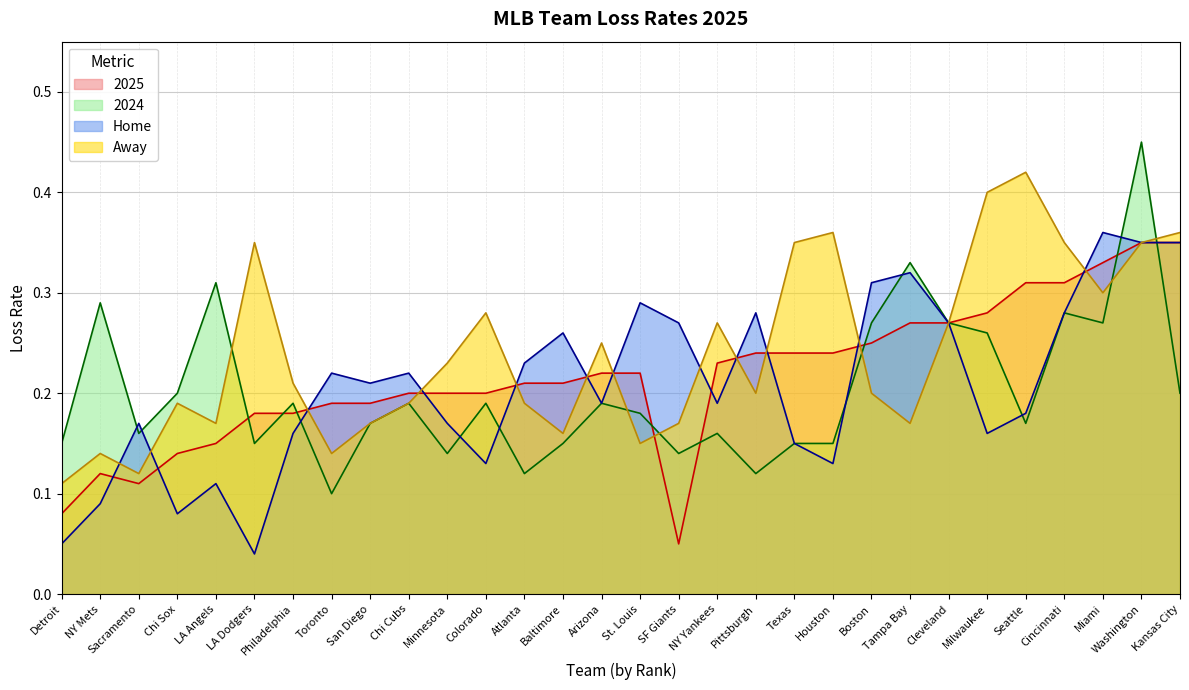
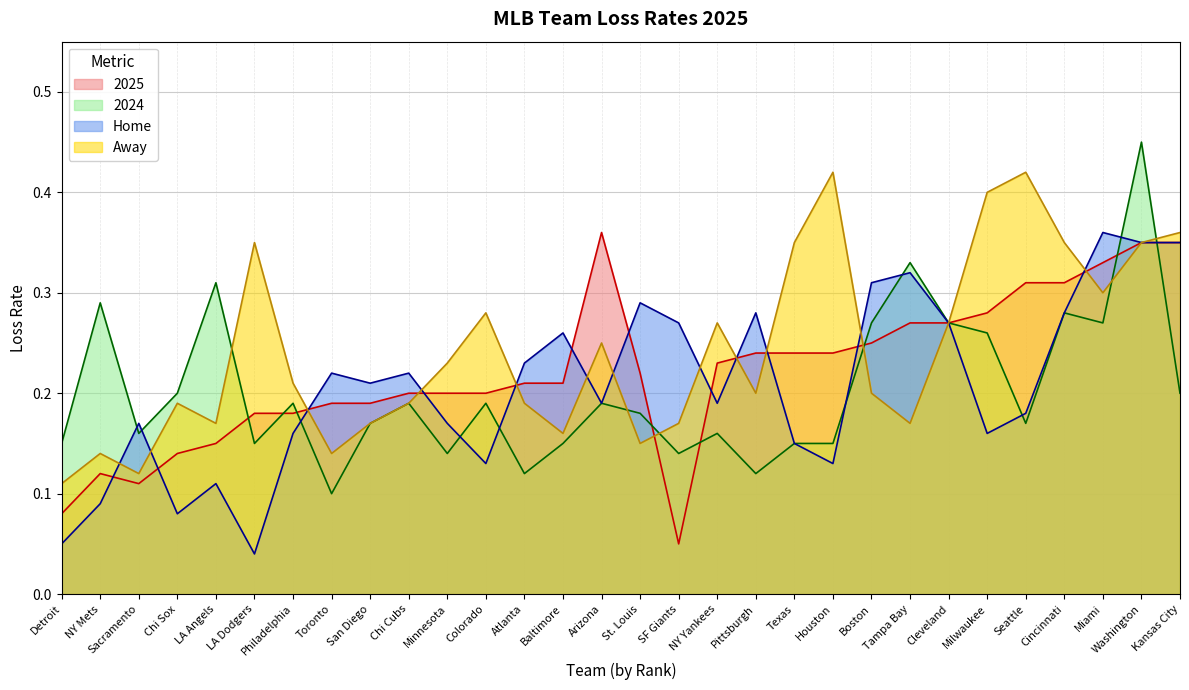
2025, Arizona: 0.22 -> 0.36
Away, Houston: 0.36 -> 0.42
